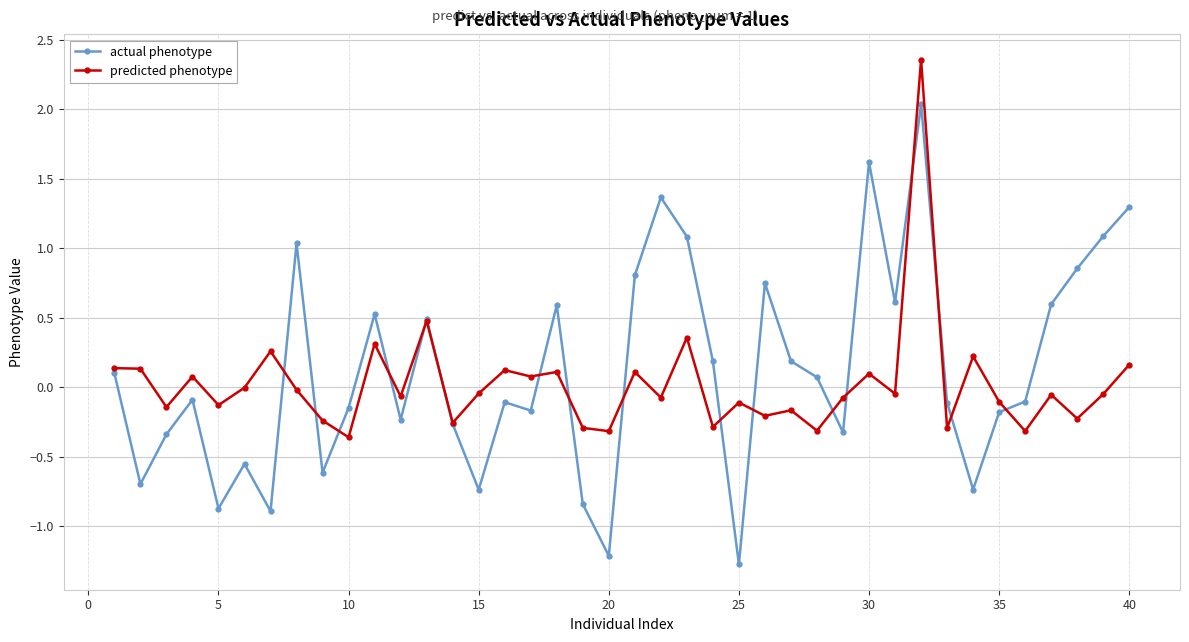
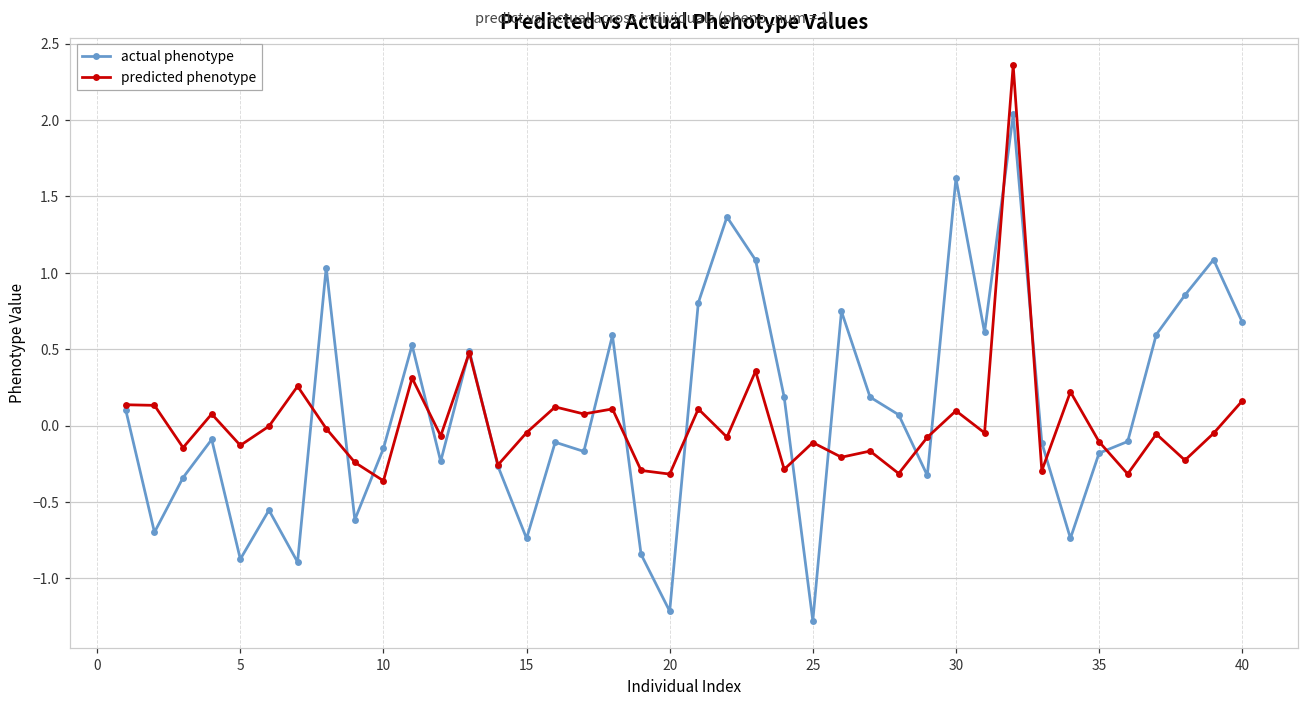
actual phenotype, 40: 1.30 -> 0.68
